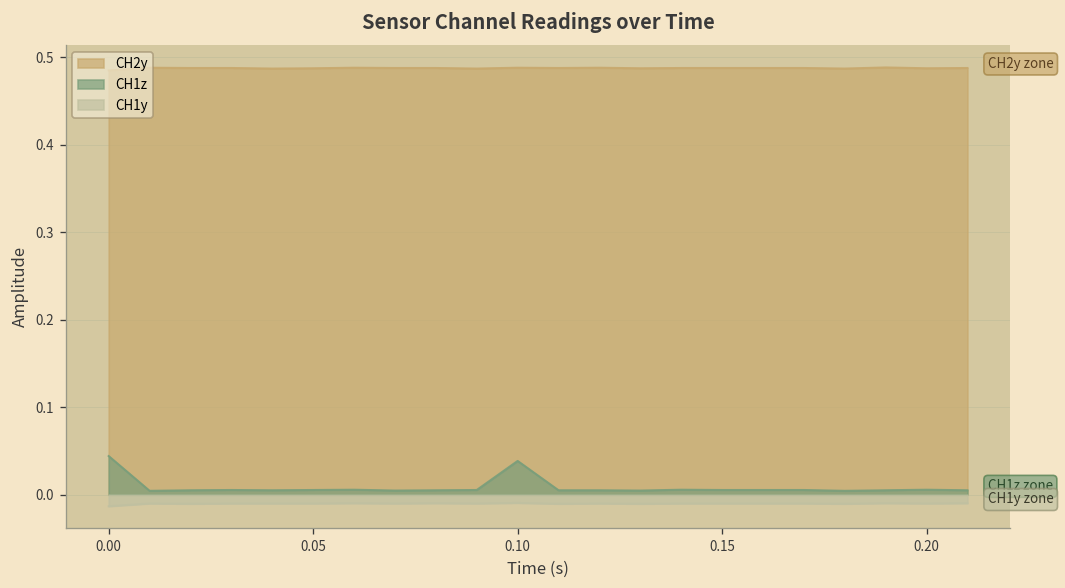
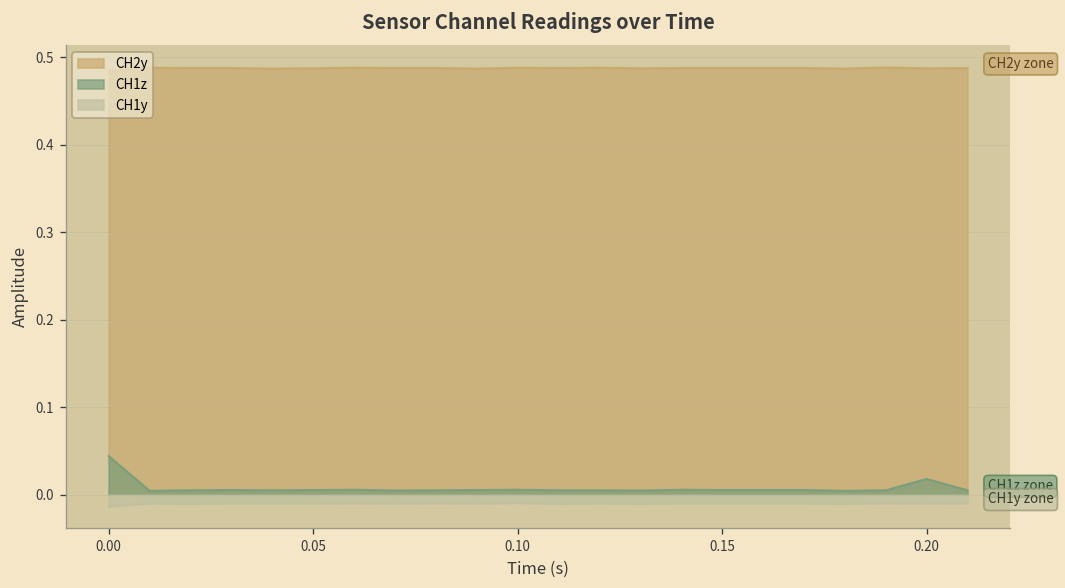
CH1z, 0.10: 0.04 -> 0.01
CH1z, 0.20: 0.01 -> 0.02
